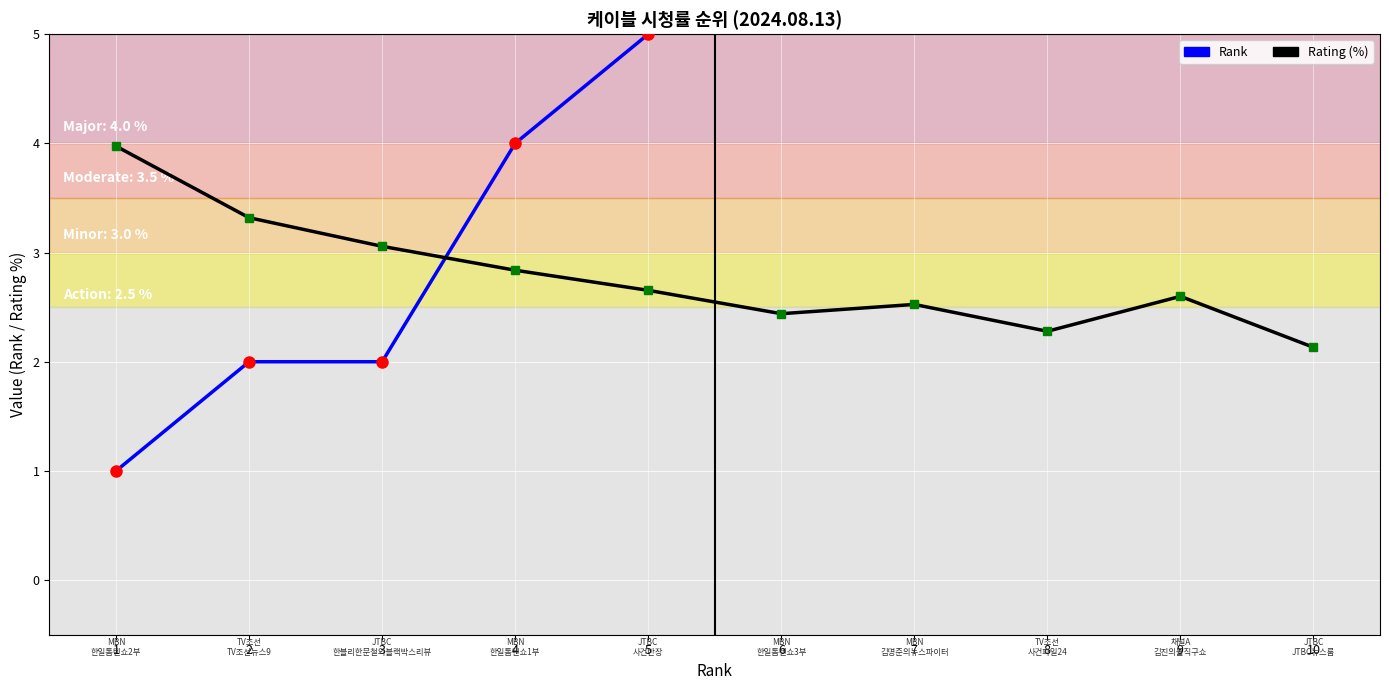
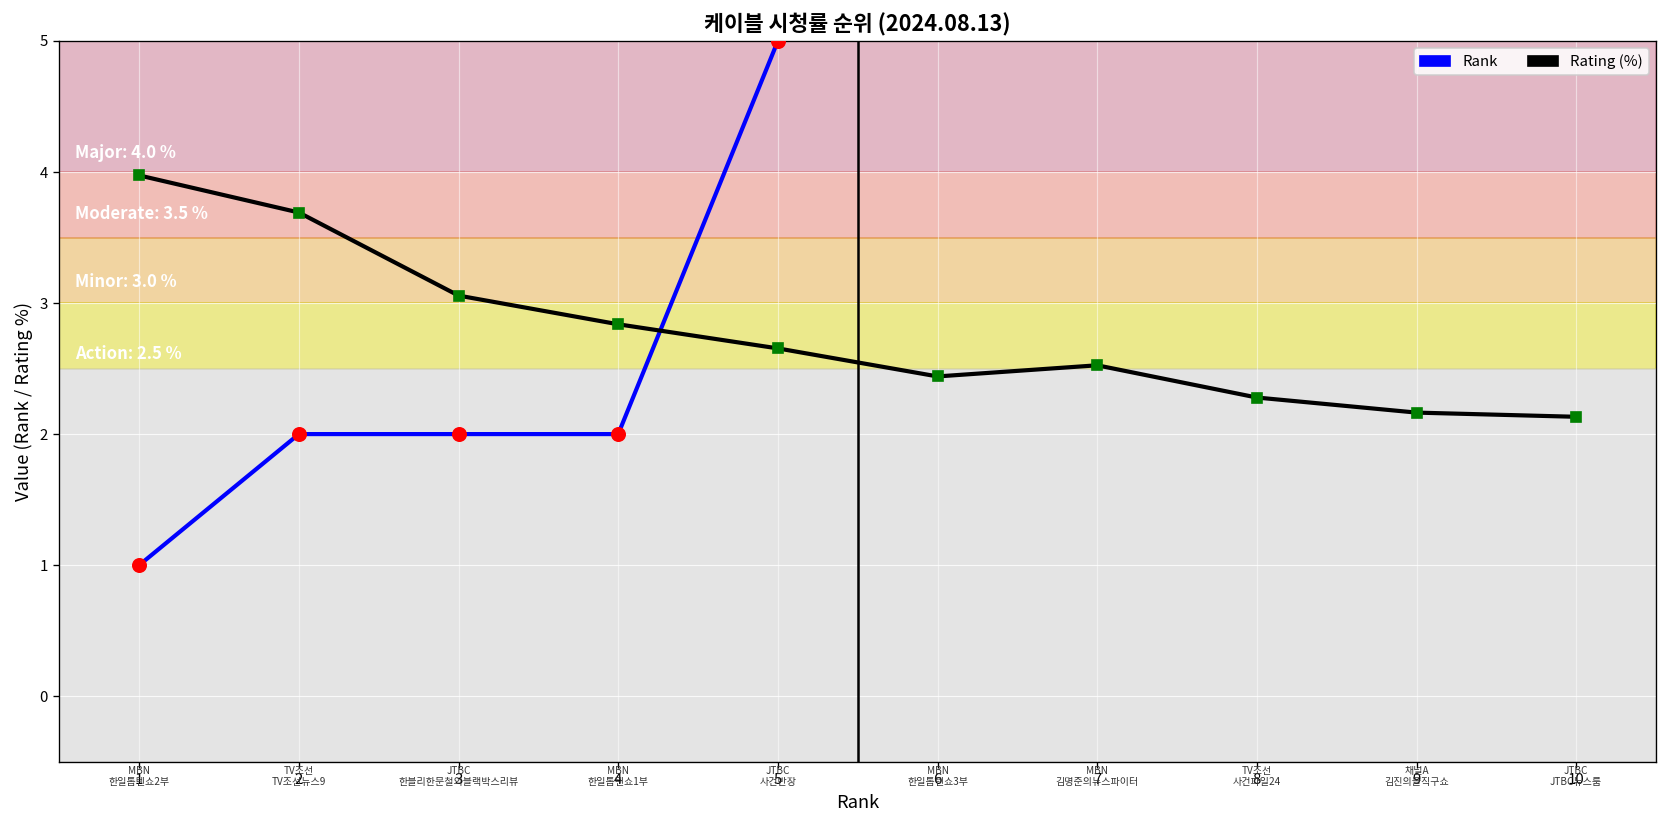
Rating (%), 2: 3.32 -> 3.69
Rank, 4: 4 -> 2
Rating (%), 9: 2.60 -> 2.16
